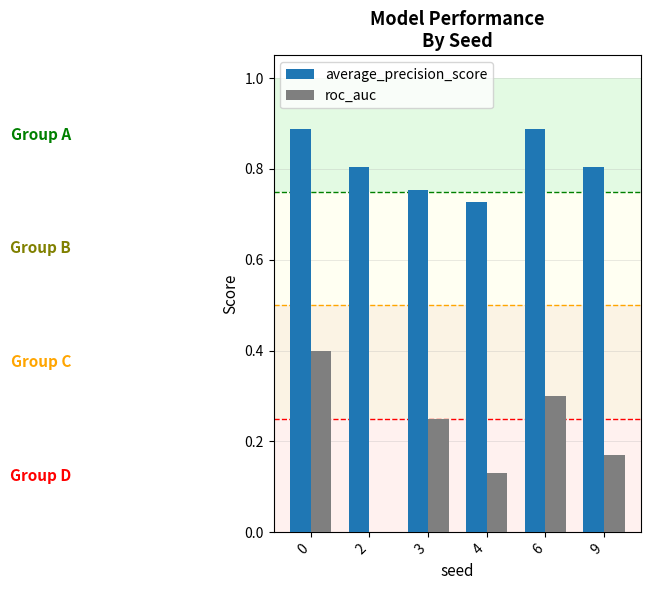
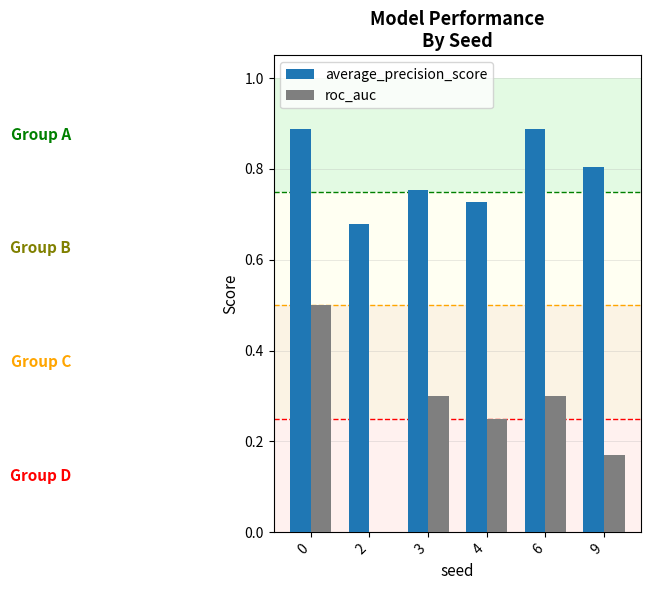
roc_auc, 0: 0.4 -> 0.5
average_precision_score, 2: 0.80 -> 0.68
roc_auc, 3: 0.25 -> 0.30
roc_auc, 4: 0.13 -> 0.25
